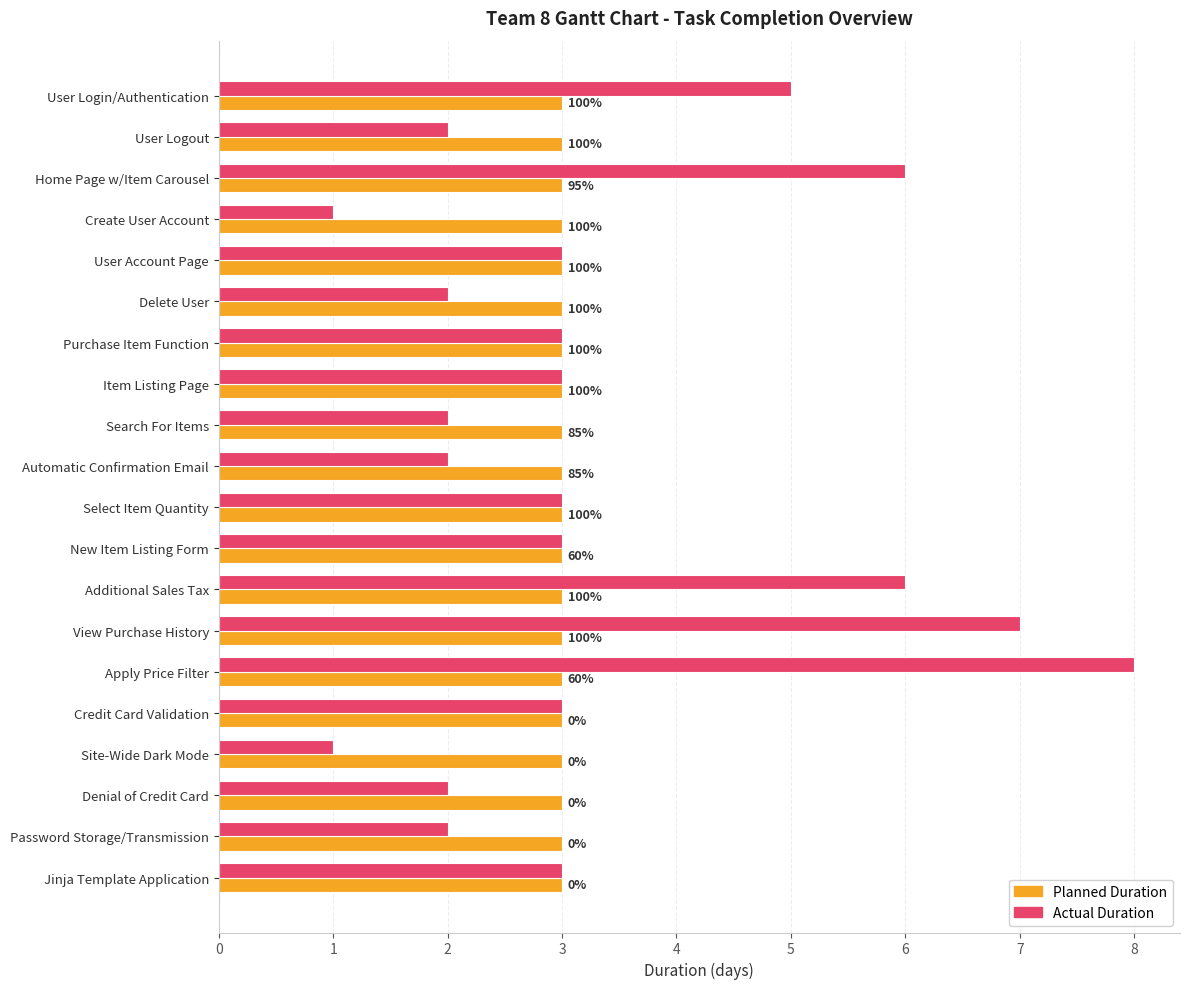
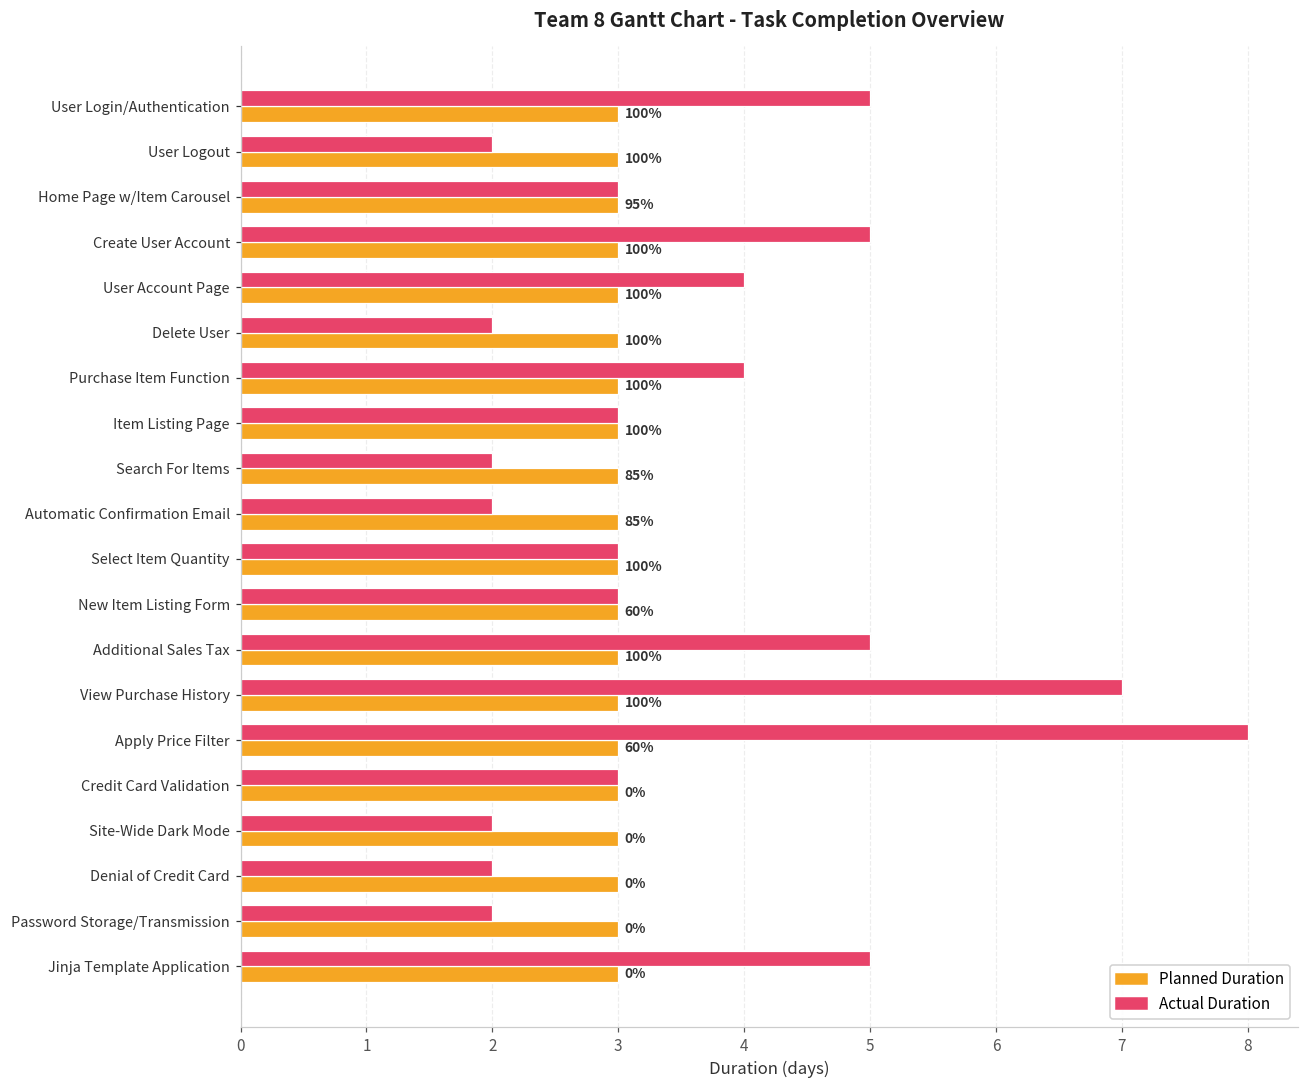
Actual Duration, Home Page w/Item Carousel: 6 -> 3
Actual Duration, Create User Account: 1 -> 5
Actual Duration, User Account Page: 3 -> 4
Actual Duration, Purchase Item Function: 3 -> 4
Actual Duration, Additional Sales Tax: 6 -> 5
Actual Duration, Site-Wide Dark Mode: 1 -> 2
Actual Duration, Jinja Template Application: 3 -> 5
